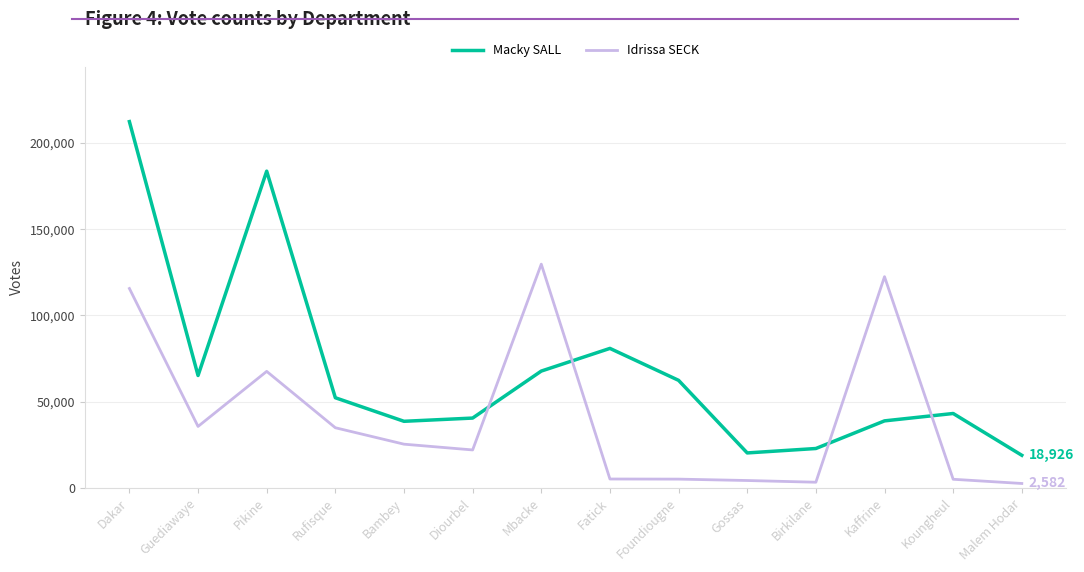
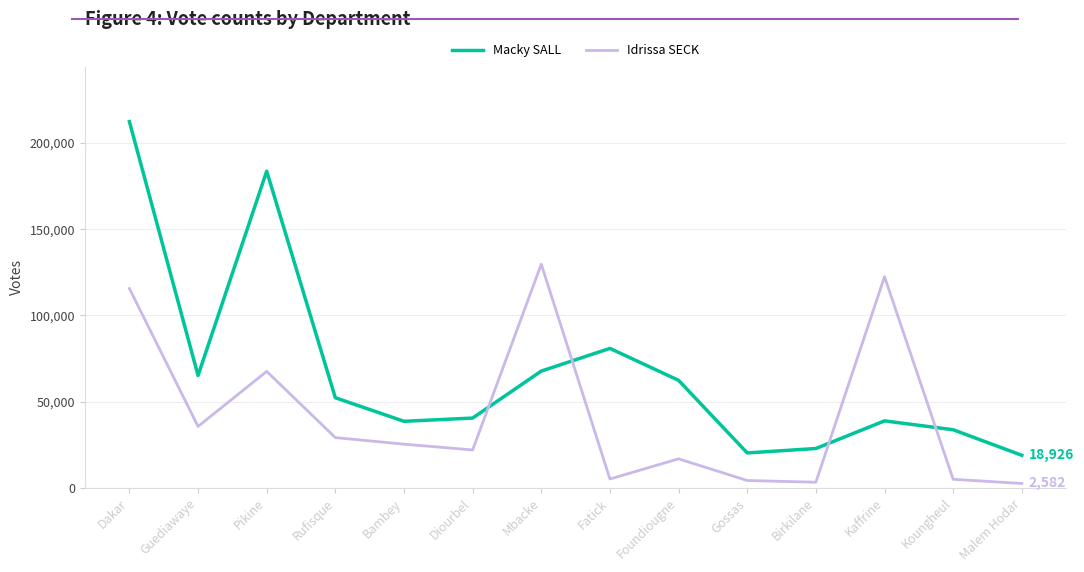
Idrissa SECK, Rufisque: 35,000 -> 29,000
Idrissa SECK, Foundiougne: 5,000 -> 17,000
Macky SALL, Koungheul: 43,000 -> 34,000
